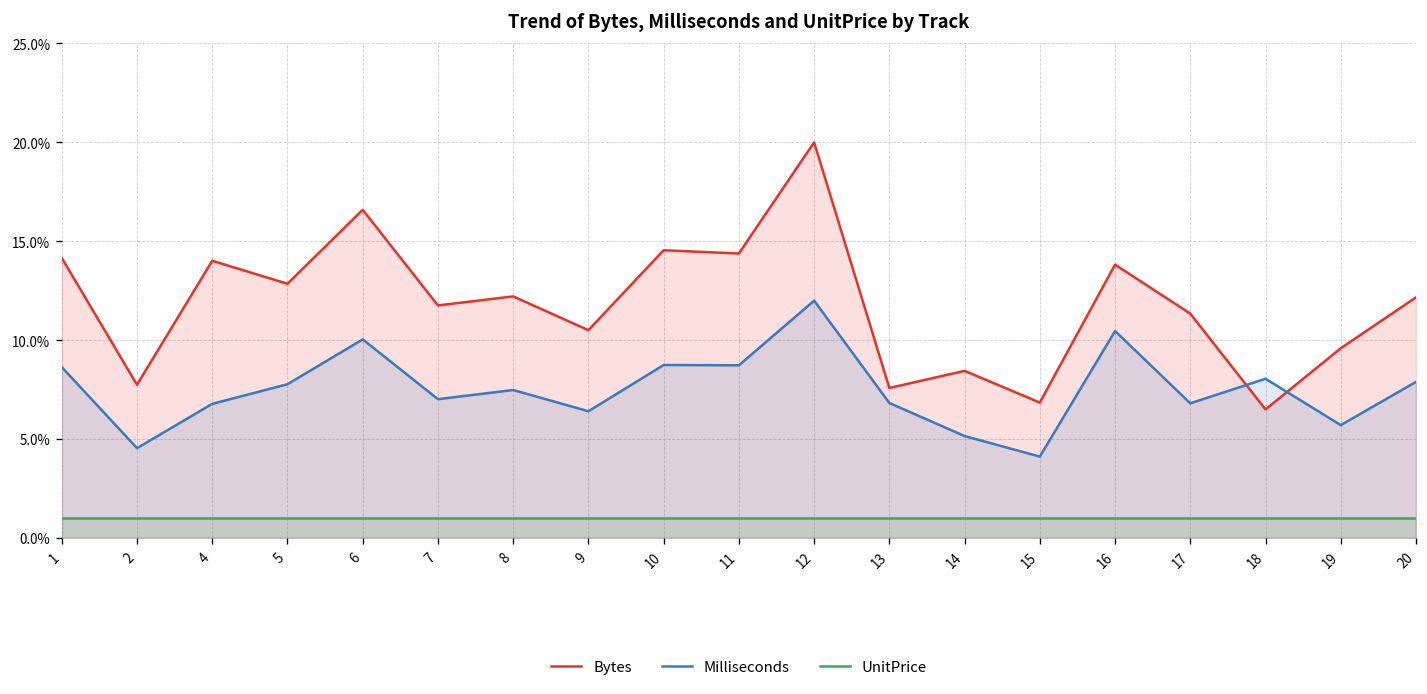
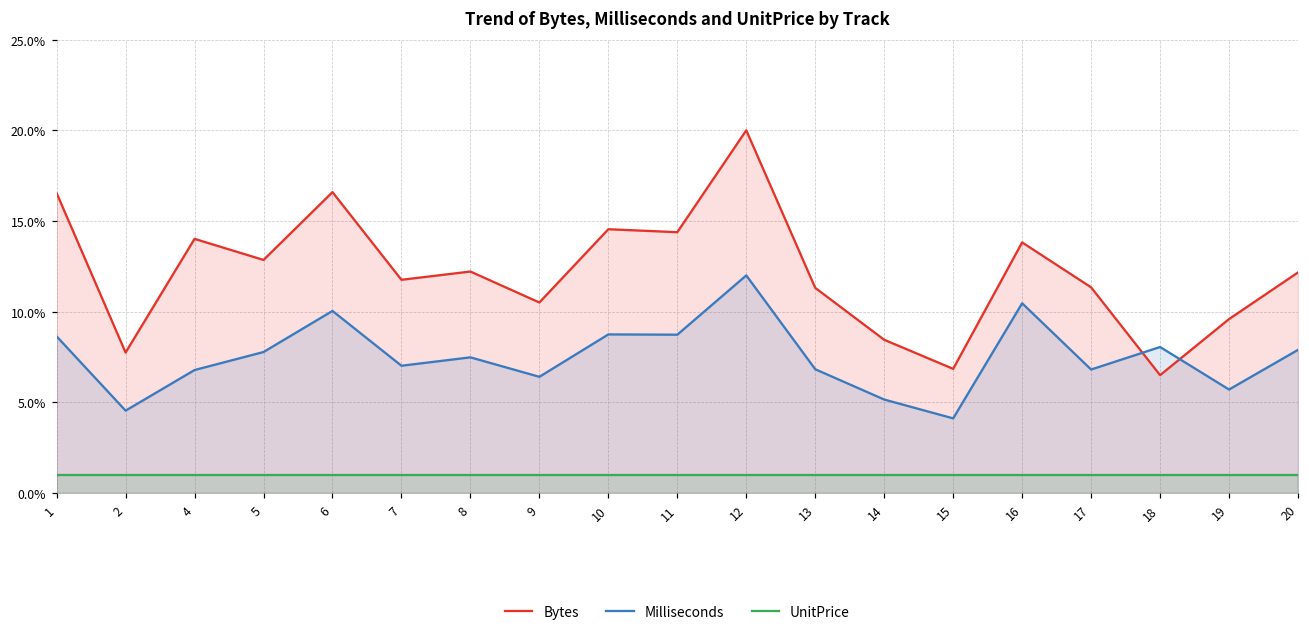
Bytes, 1: 14.2% -> 16.5%
Bytes, 13: 7.6% -> 11.3%
